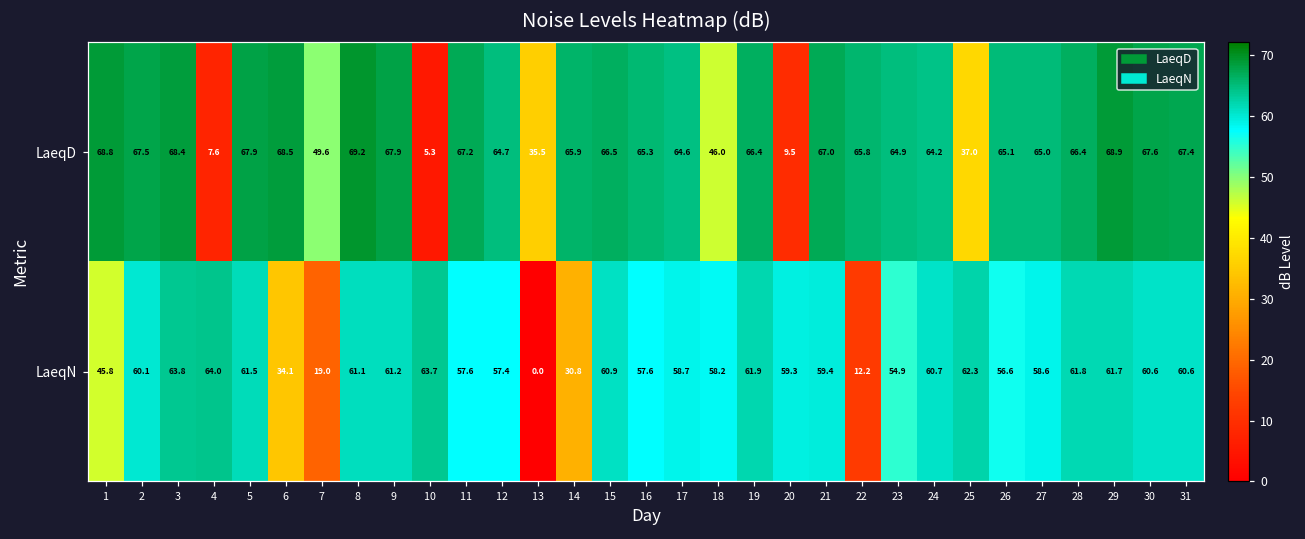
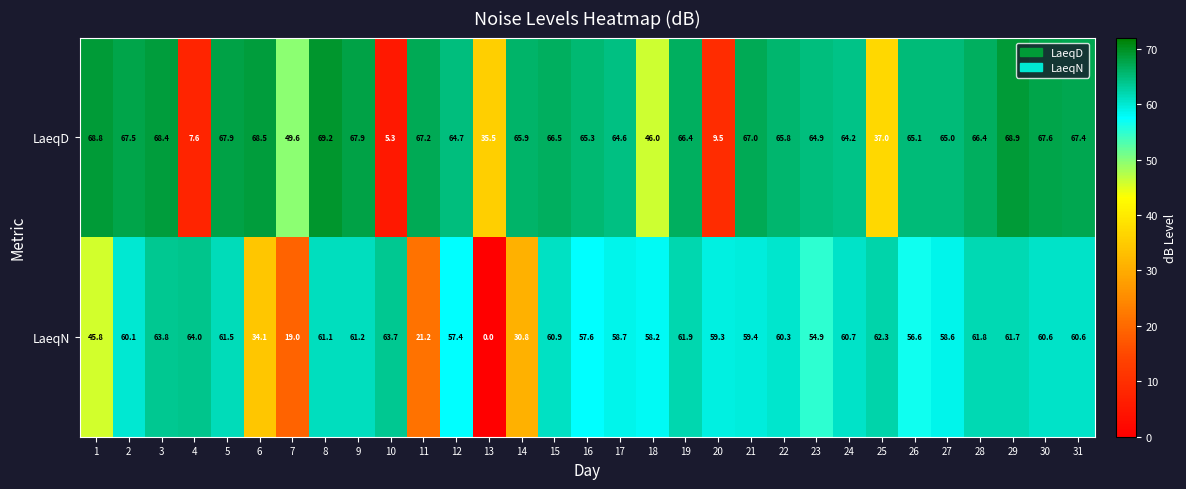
LaeqN, 11: 57.6 -> 21.2
LaeqN, 22: 12.2 -> 60.3
